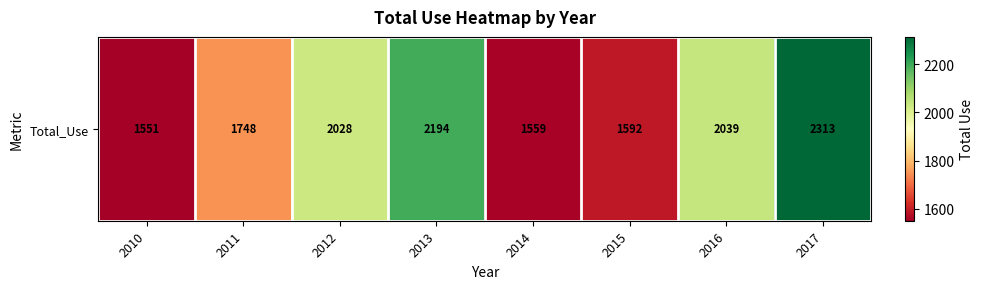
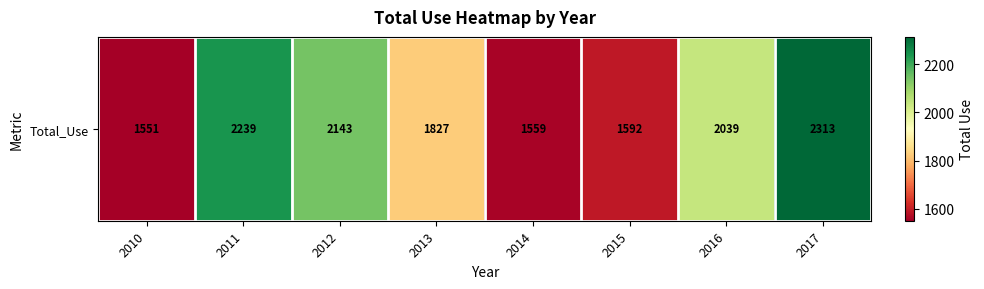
Total_Use, 2011: 1748 -> 2239
Total_Use, 2012: 2028 -> 2143
Total_Use, 2013: 2194 -> 1827
